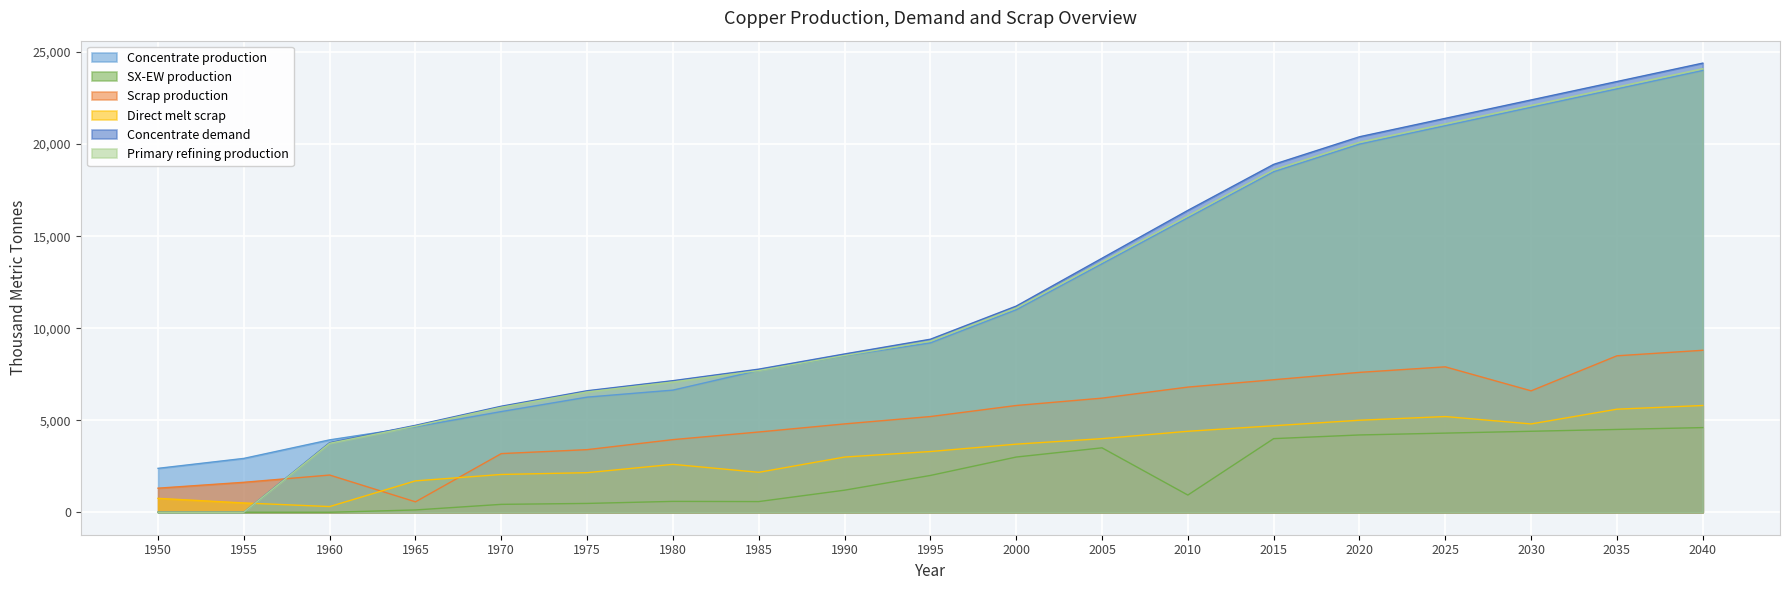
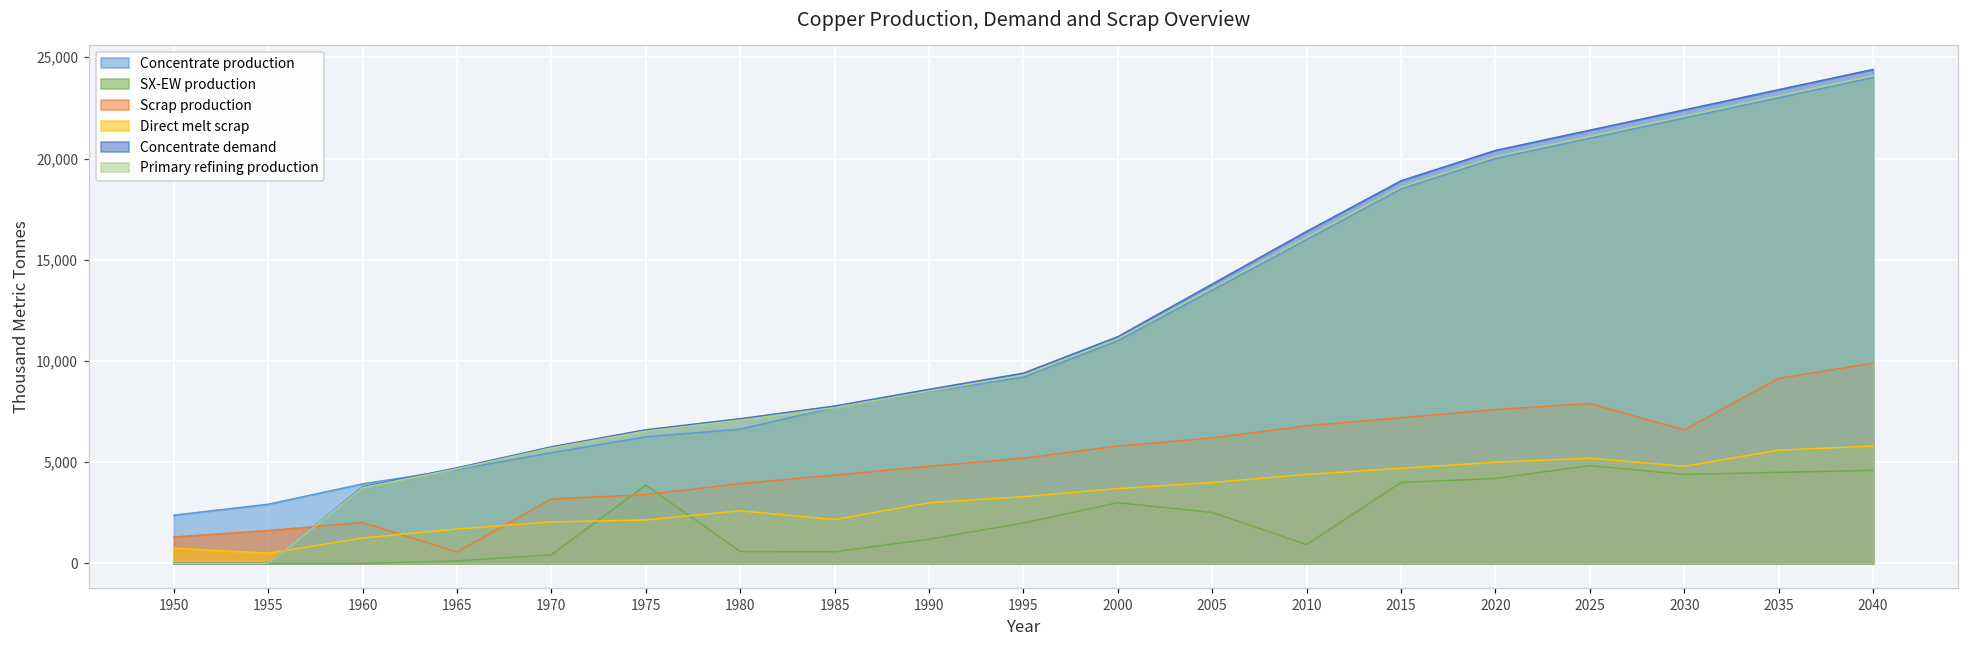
Direct melt scrap, 1960: 300 -> 1,300
SX-EW production, 1975: 500 -> 3,900
SX-EW production, 2005: 3,500 -> 2,500
SX-EW production, 2025: 4,300 -> 4,800
Scrap production, 2035: 8,500 -> 9,100
Scrap production, 2040: 8,800 -> 9,900
